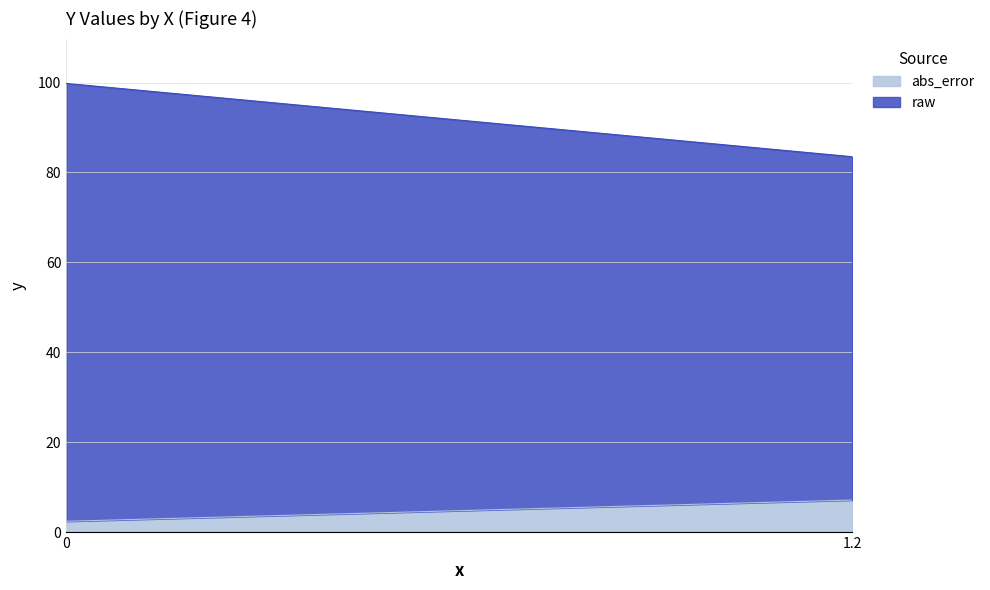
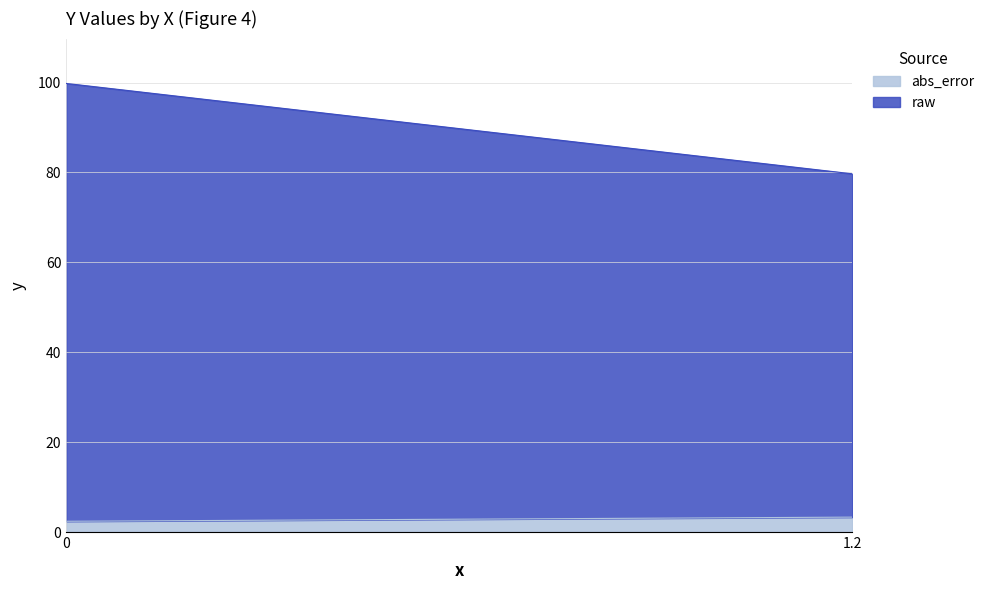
abs_error, 1.2: 7 -> 3
